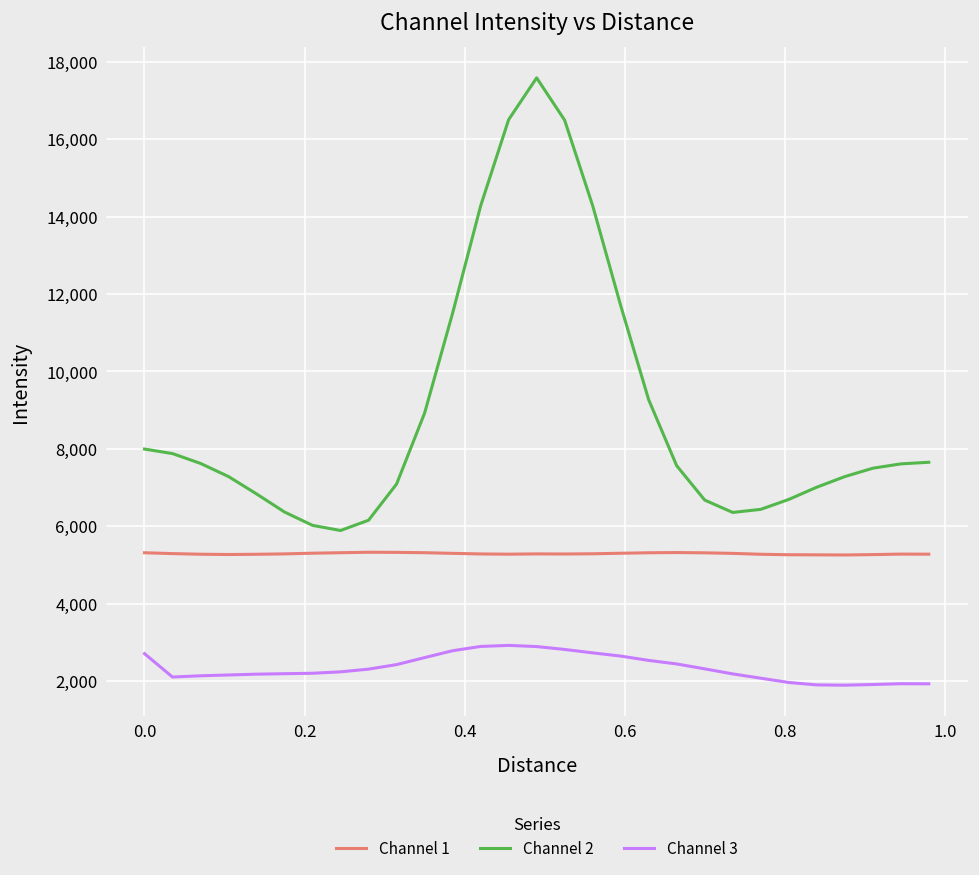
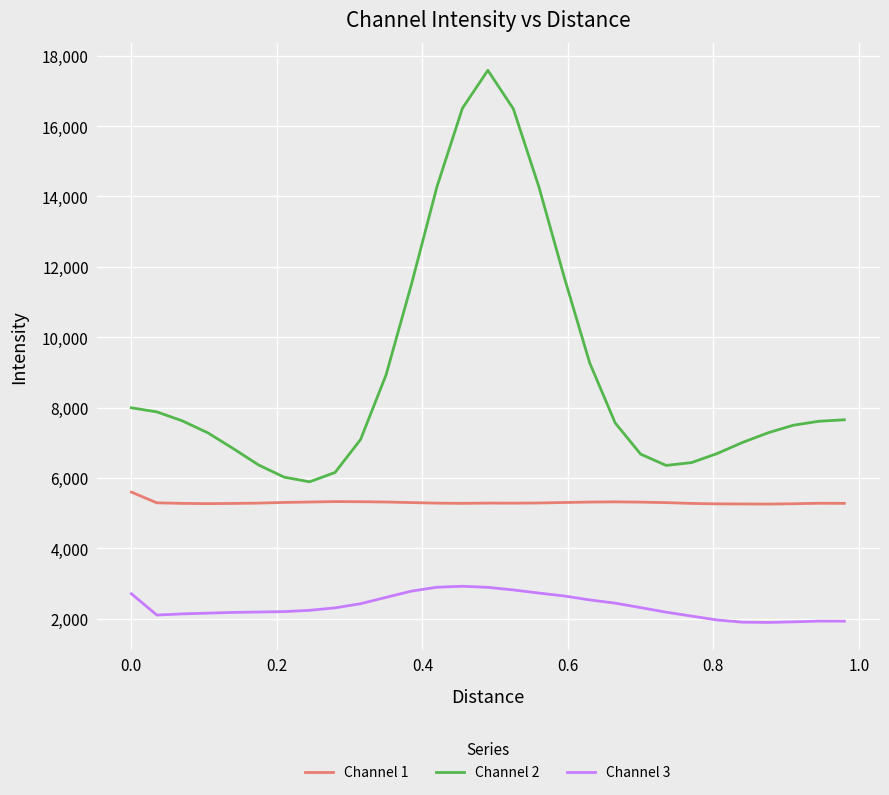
Channel 1, 0.0: 5,300 -> 5,600
